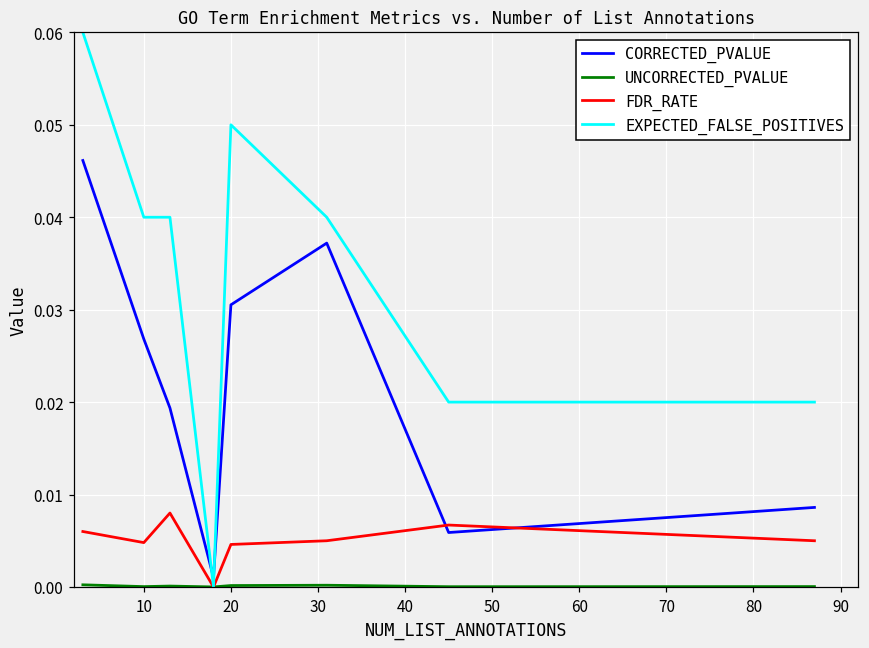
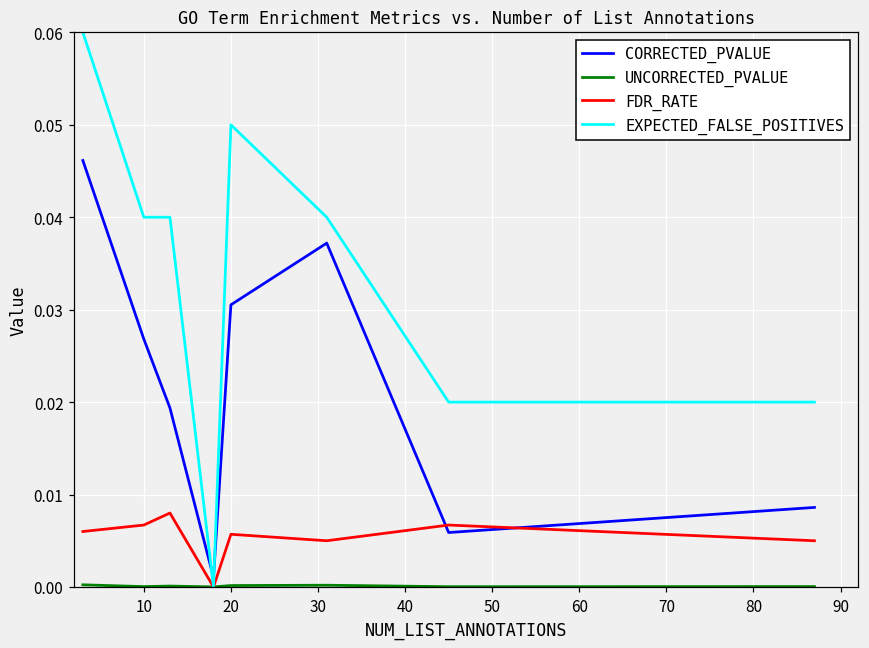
FDR_RATE, 10: 0.005 -> 0.007
FDR_RATE, 20: 0.005 -> 0.006
